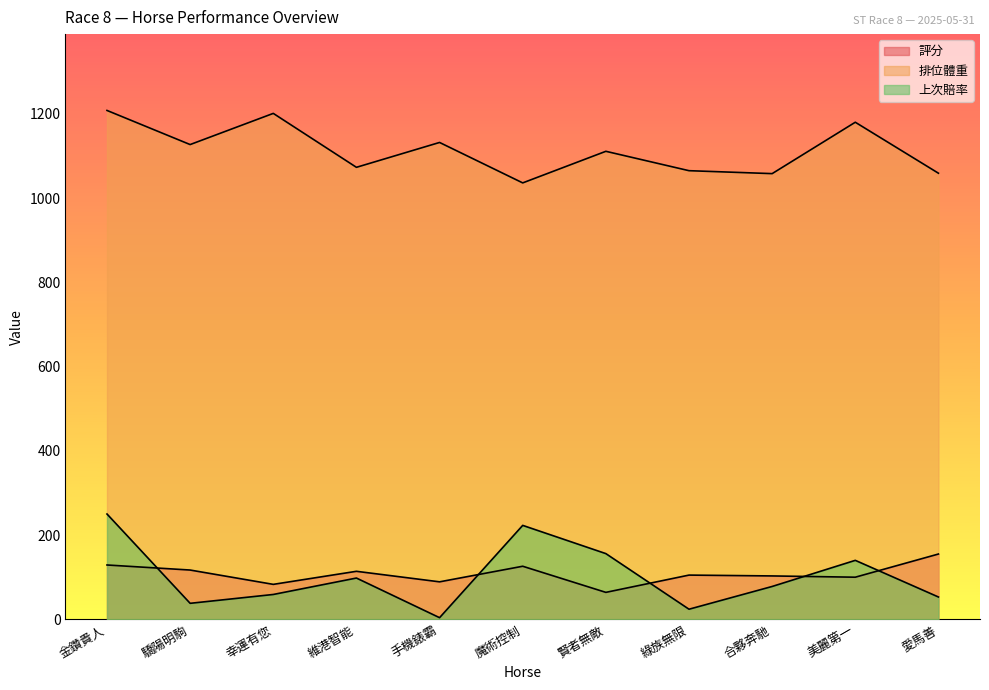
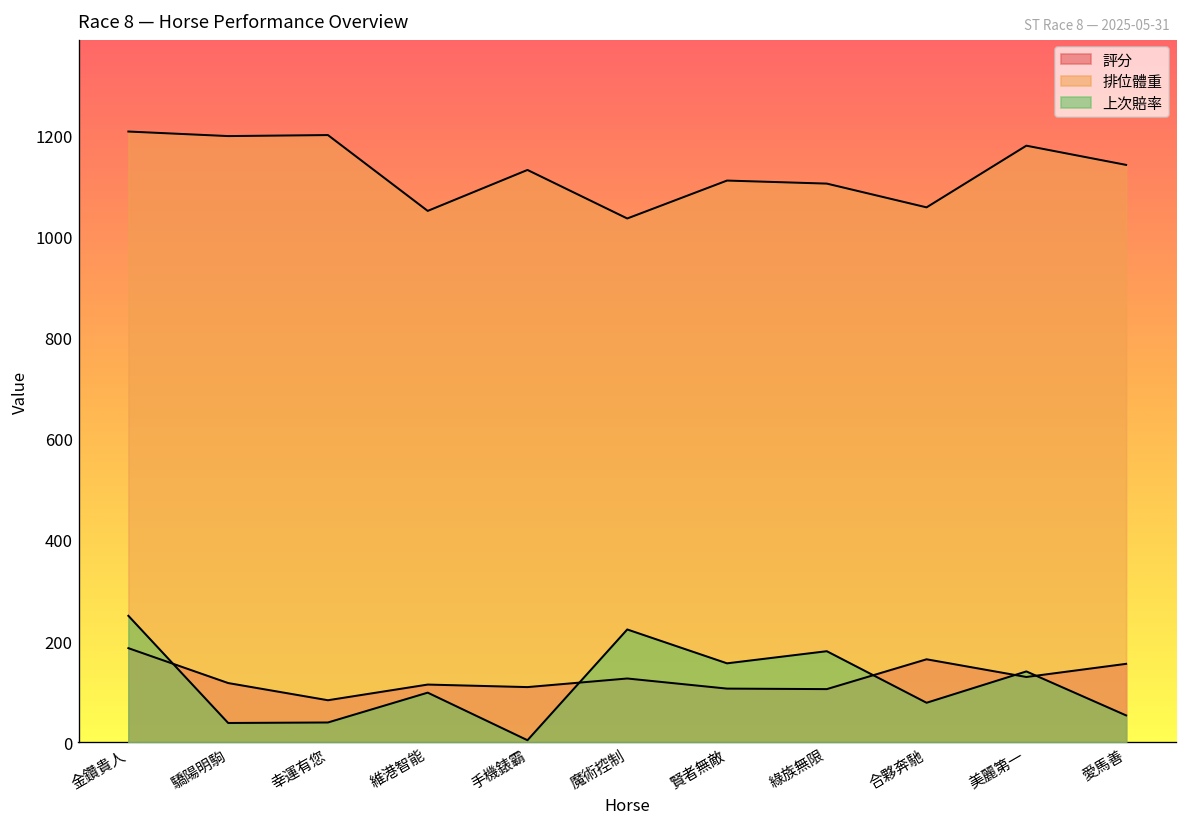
評分, 金鑽貴人: 130 -> 190
排位體重, 驕陽明駒: 1130 -> 1200
上次賠率, 幸運有您: 60 -> 40
排位體重, 維港智能: 1070 -> 1050
評分, 手機錶霸: 90 -> 110
評分, 賢者無敵: 60 -> 110
排位體重, 綠族無限: 1070 -> 1110
上次賠率, 綠族無限: 20 -> 180
評分, 合夥奔馳: 100 -> 160
評分, 美麗第一: 100 -> 130
排位體重, 愛馬善: 1060 -> 1140
